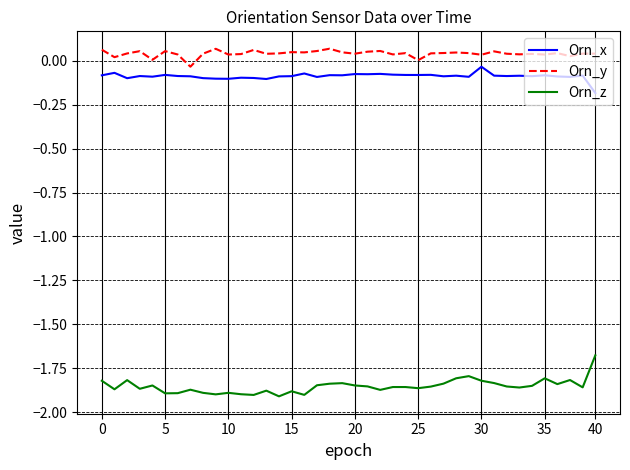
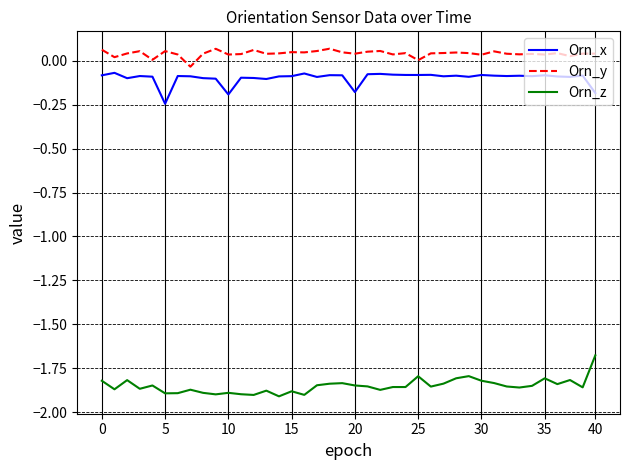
Orn_x, 5: -0.08 -> -0.25
Orn_x, 10: -0.10 -> -0.19
Orn_x, 20: -0.08 -> -0.18
Orn_z, 25: -1.86 -> -1.80
Orn_x, 30: -0.03 -> -0.08
